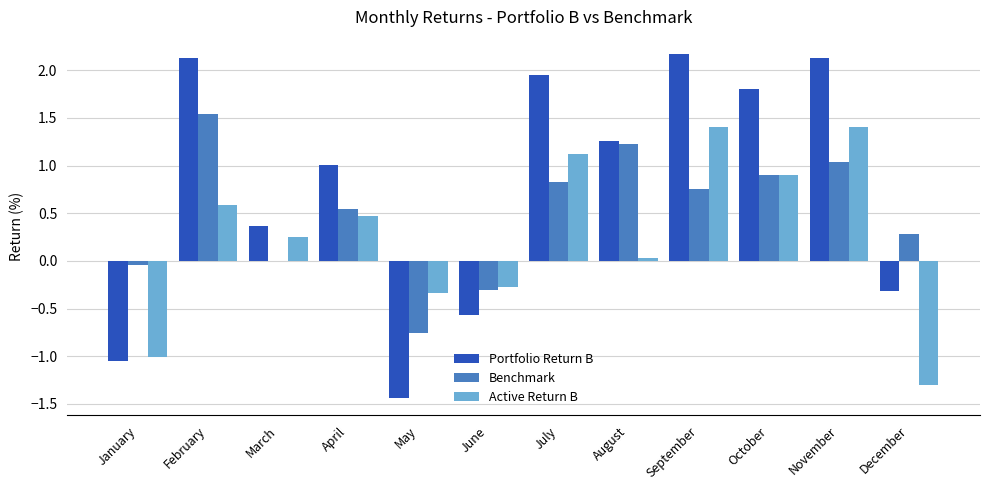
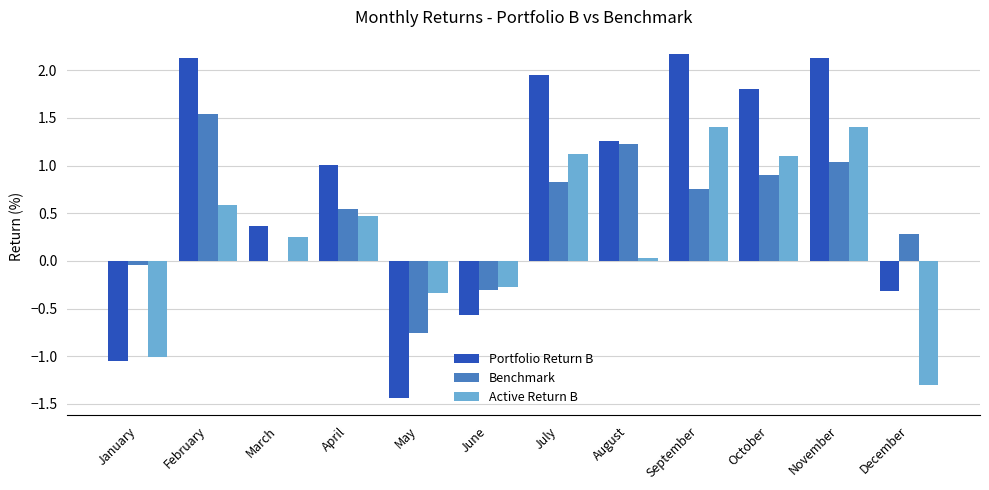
Active Return B, October: 0.9 -> 1.1
